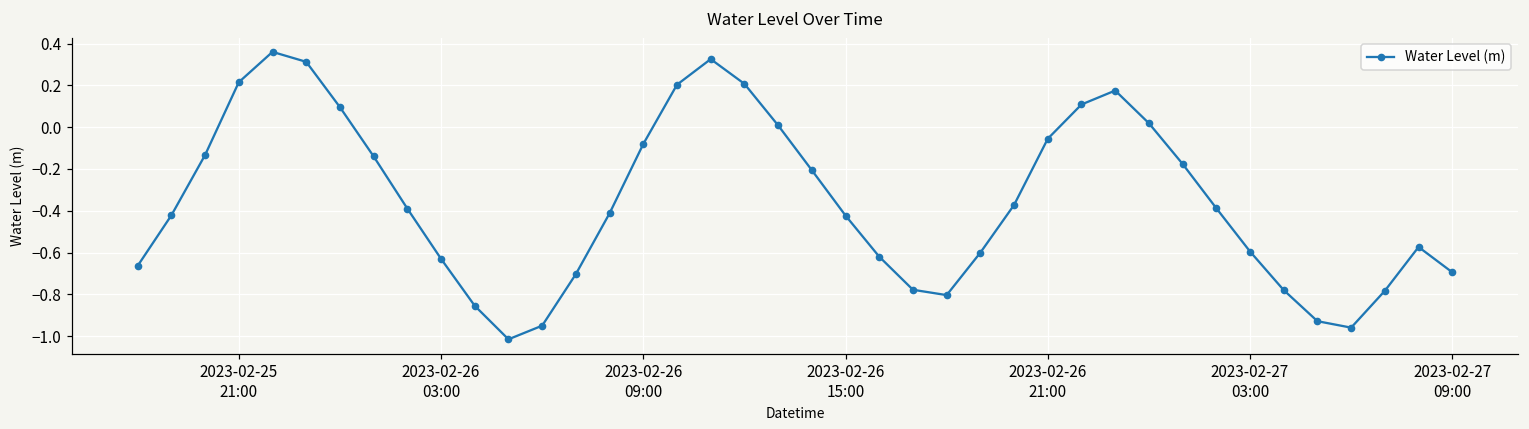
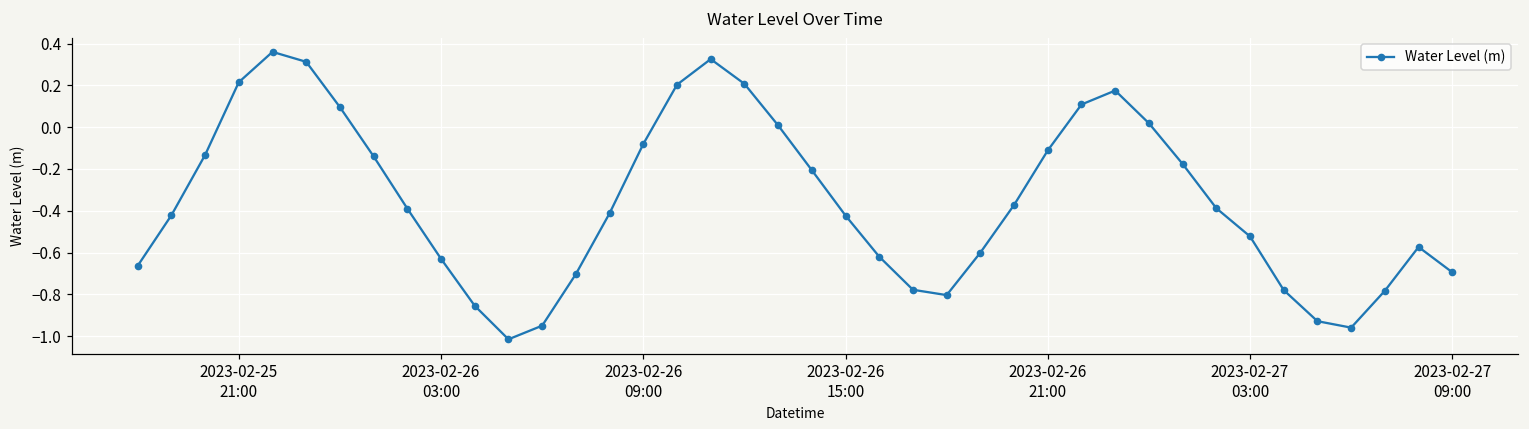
2023-02-26 21:00: -0.06 -> -0.11
2023-02-27 03:00: -0.60 -> -0.52
